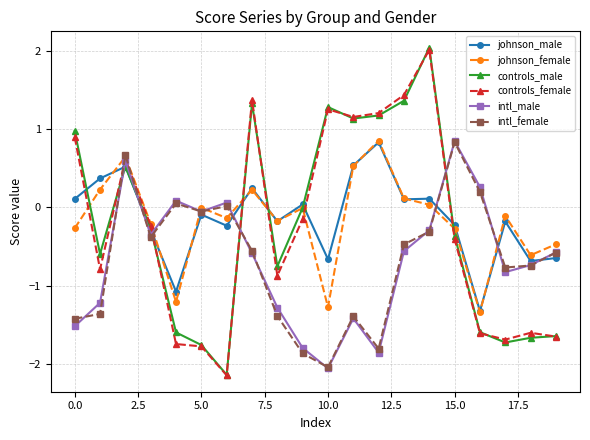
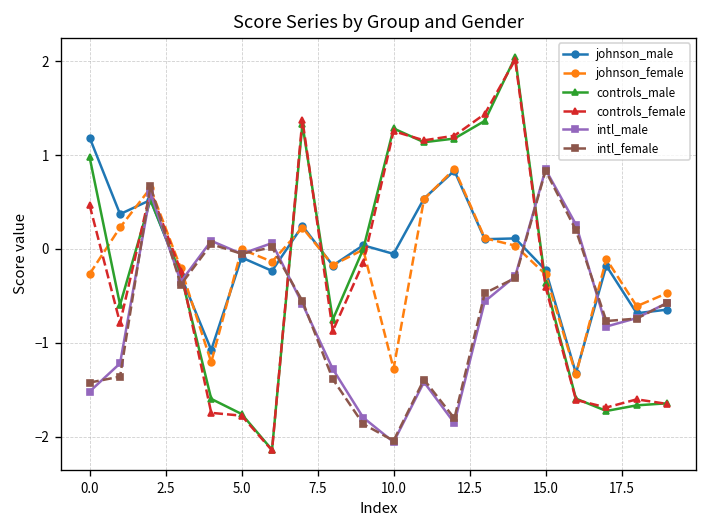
johnson_male, 0.0: 0.1 -> 1.2
controls_female, 0.0: 0.9 -> 0.5
johnson_male, 10.0: -0.7 -> -0.1
